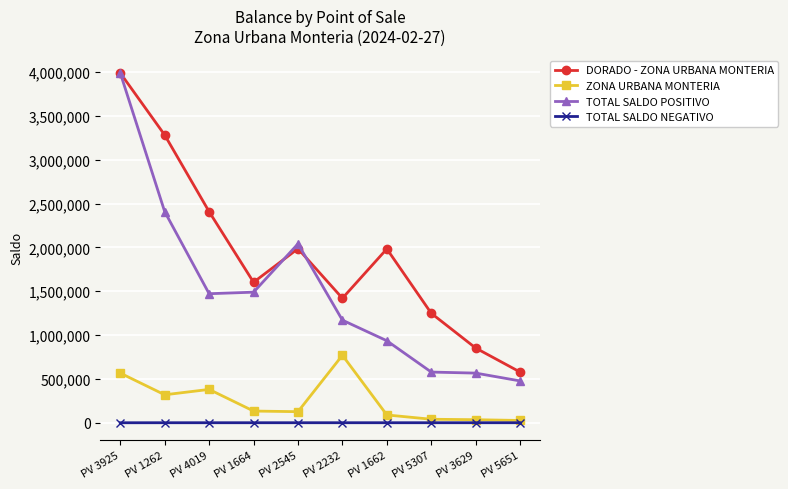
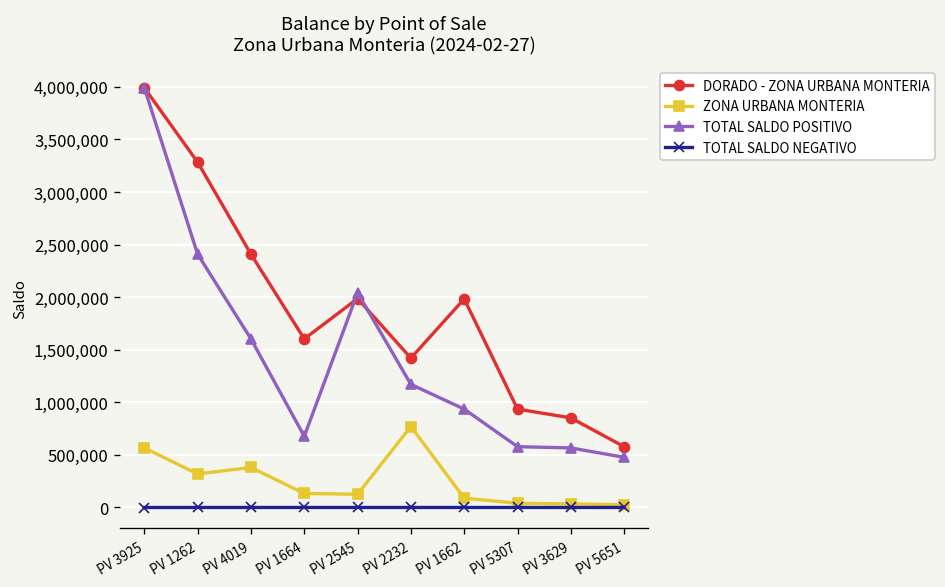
TOTAL SALDO POSITIVO, PV 4019: 1,500,000 -> 1,600,000
TOTAL SALDO POSITIVO, PV 1664: 1,500,000 -> 700,000
DORADO - ZONA URBANA MONTERIA, PV 5307: 1,200,000 -> 900,000
